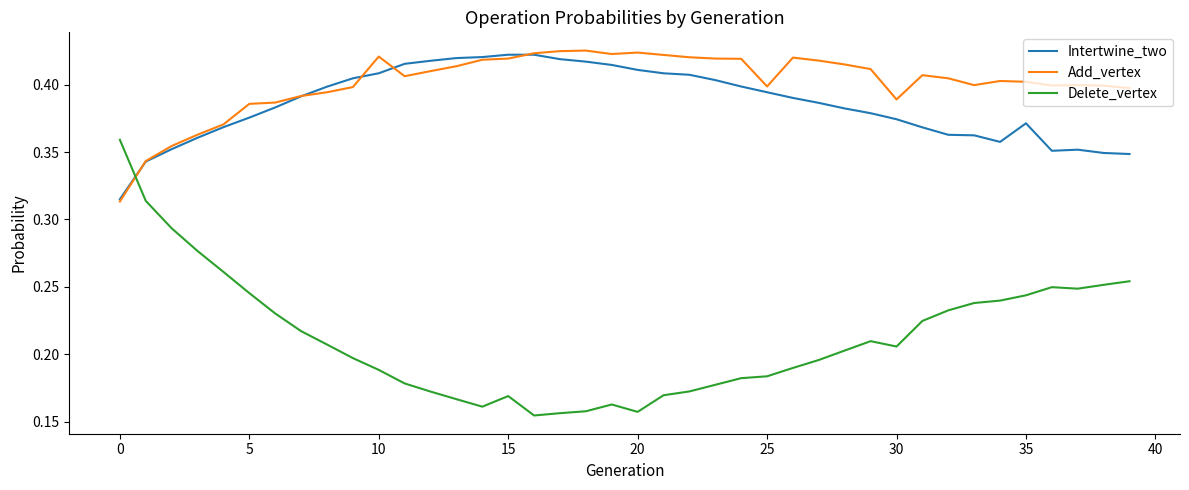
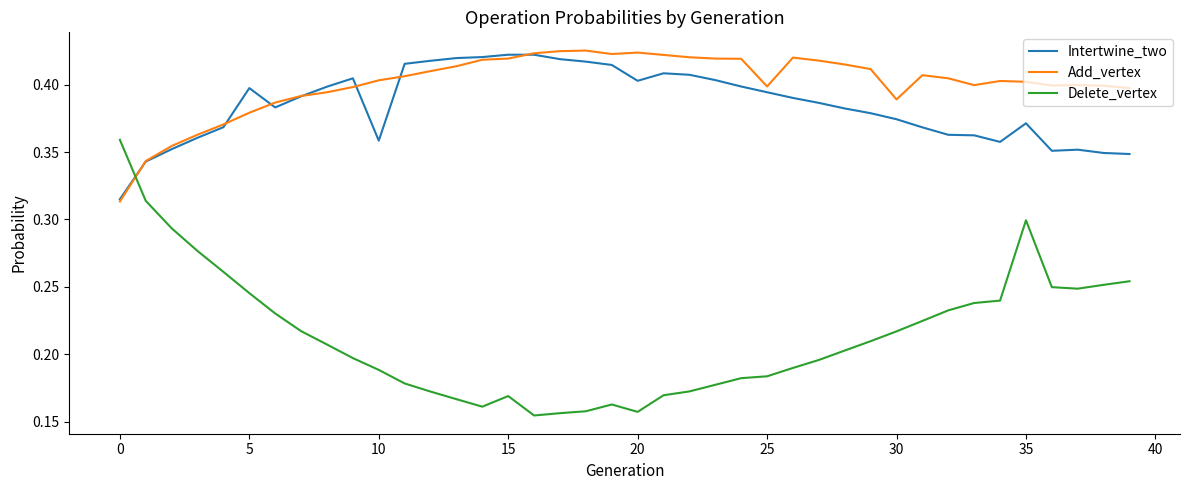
Intertwine_two, 5: 0.376 -> 0.397
Add_vertex, 5: 0.386 -> 0.379
Intertwine_two, 10: 0.408 -> 0.358
Add_vertex, 10: 0.421 -> 0.403
Intertwine_two, 20: 0.411 -> 0.403
Delete_vertex, 30: 0.206 -> 0.217
Delete_vertex, 35: 0.244 -> 0.299
